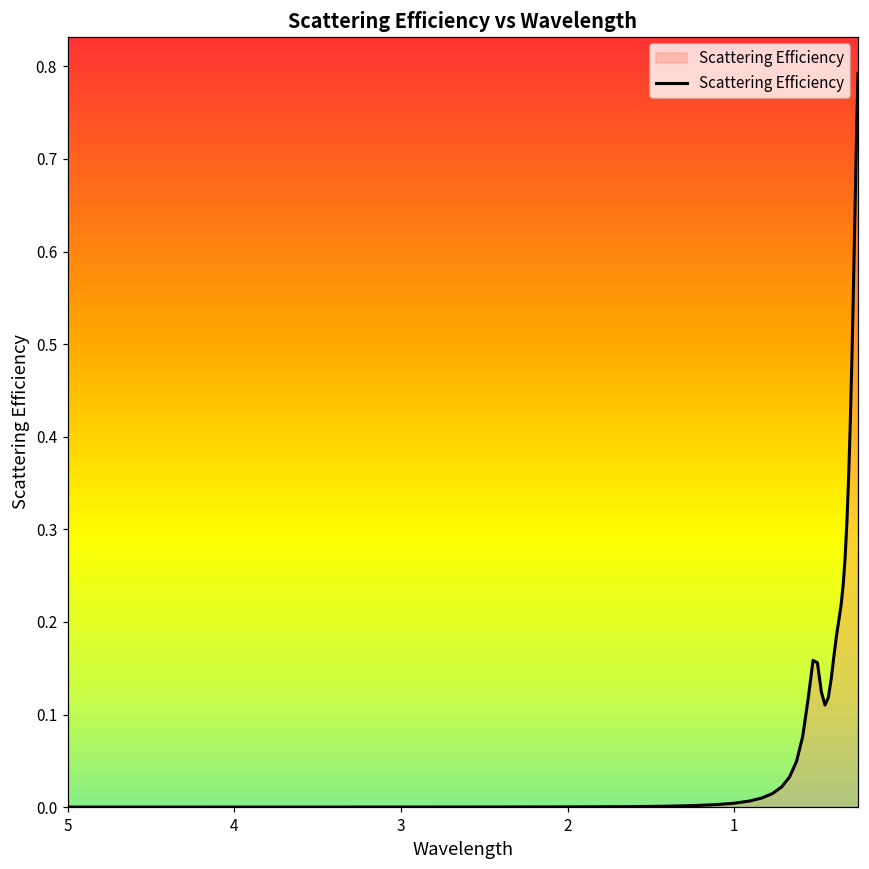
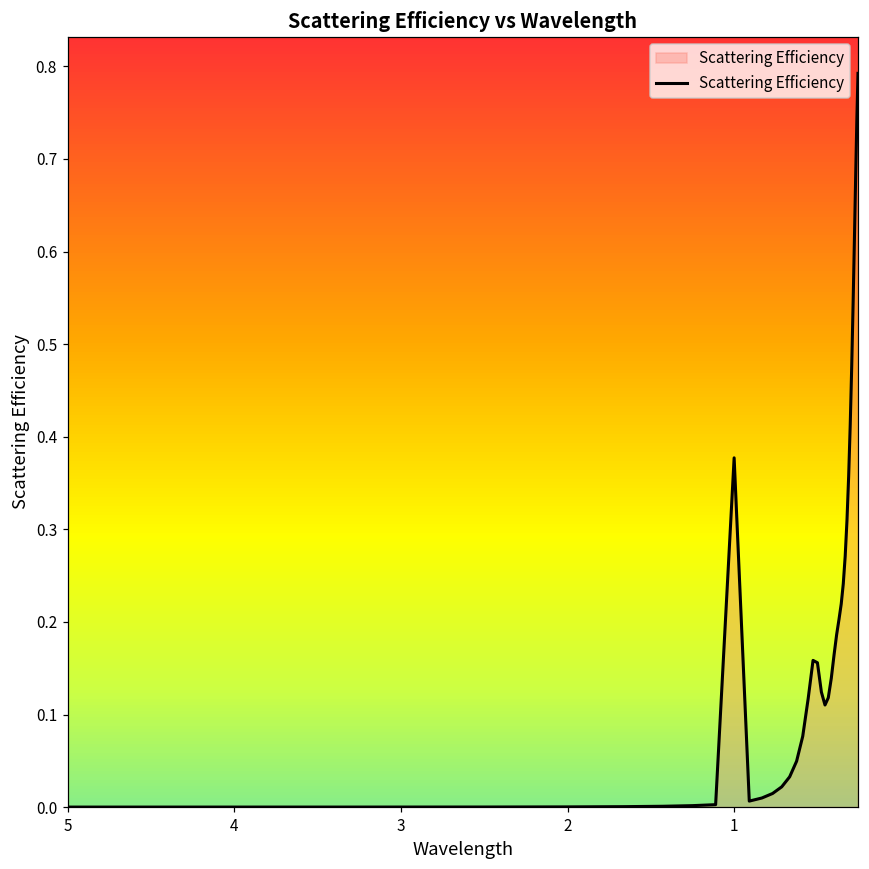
1: 0.00 -> 0.38
